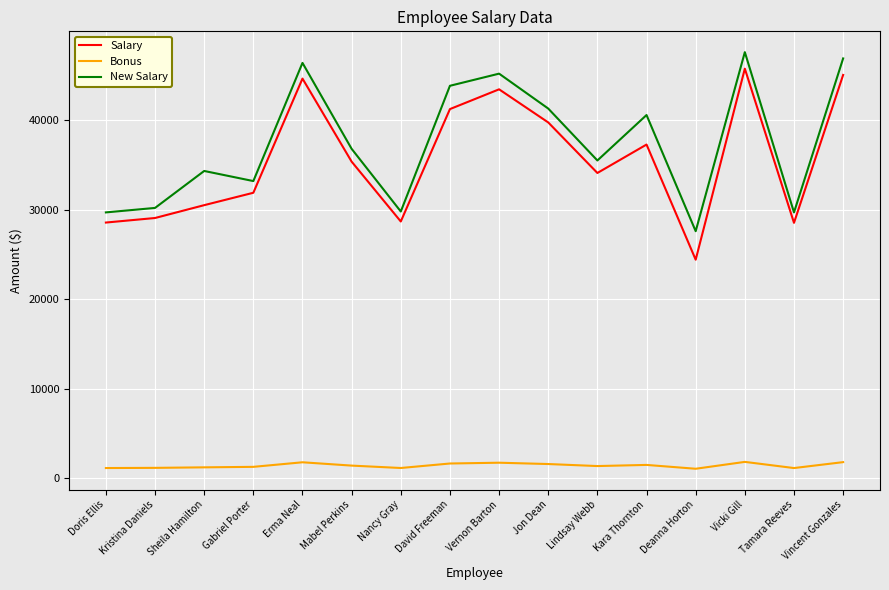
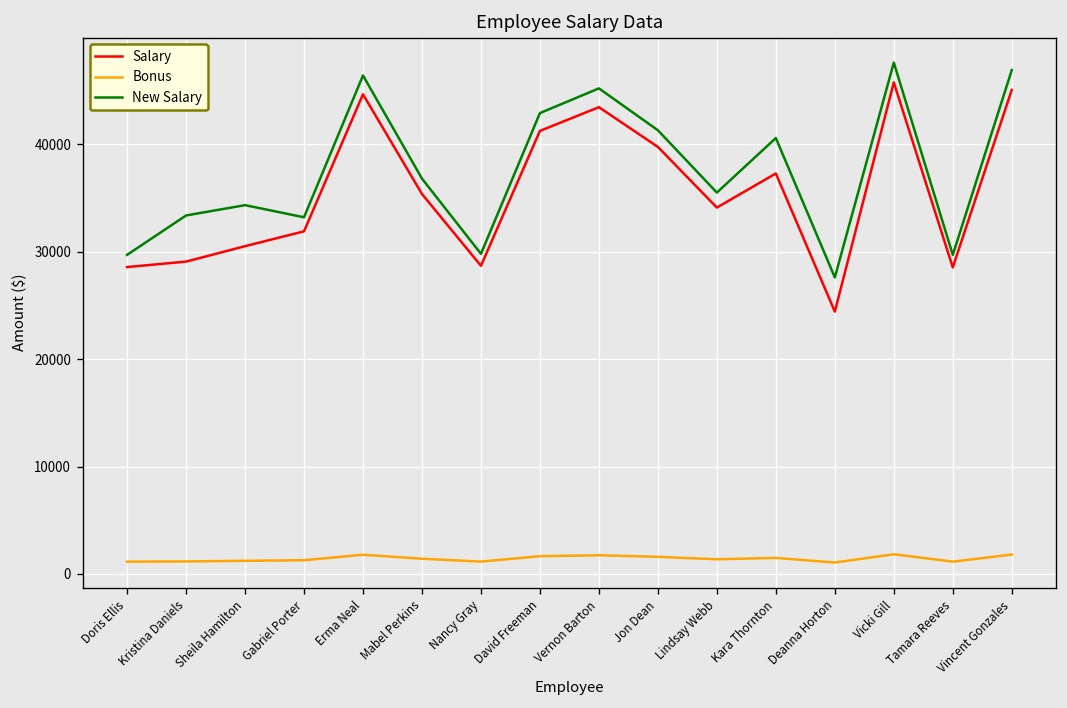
New Salary, Kristina Daniels: 30000 -> 33000
New Salary, David Freeman: 44000 -> 43000
